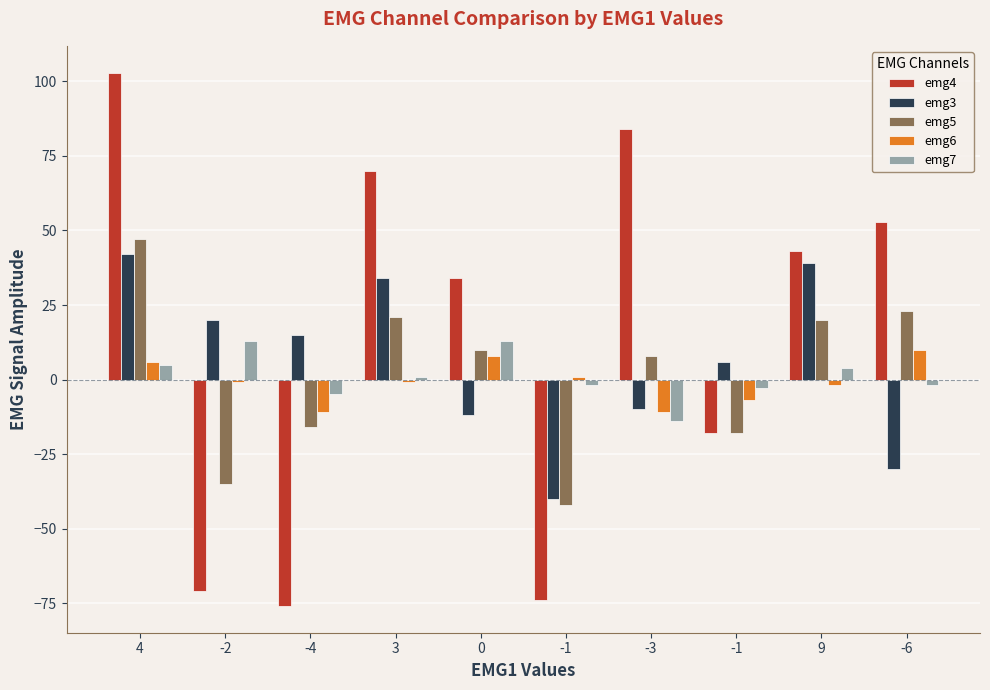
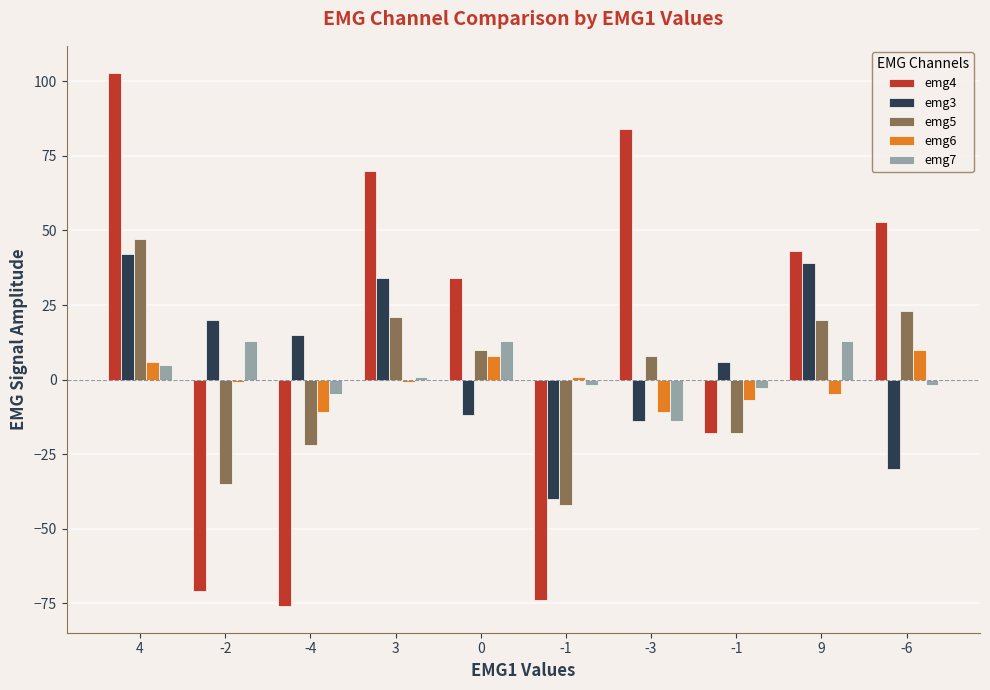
emg5, -4: -16 -> -22
emg3, -3: -10 -> -14
emg6, 9: -2 -> -5
emg7, 9: 4 -> 13
